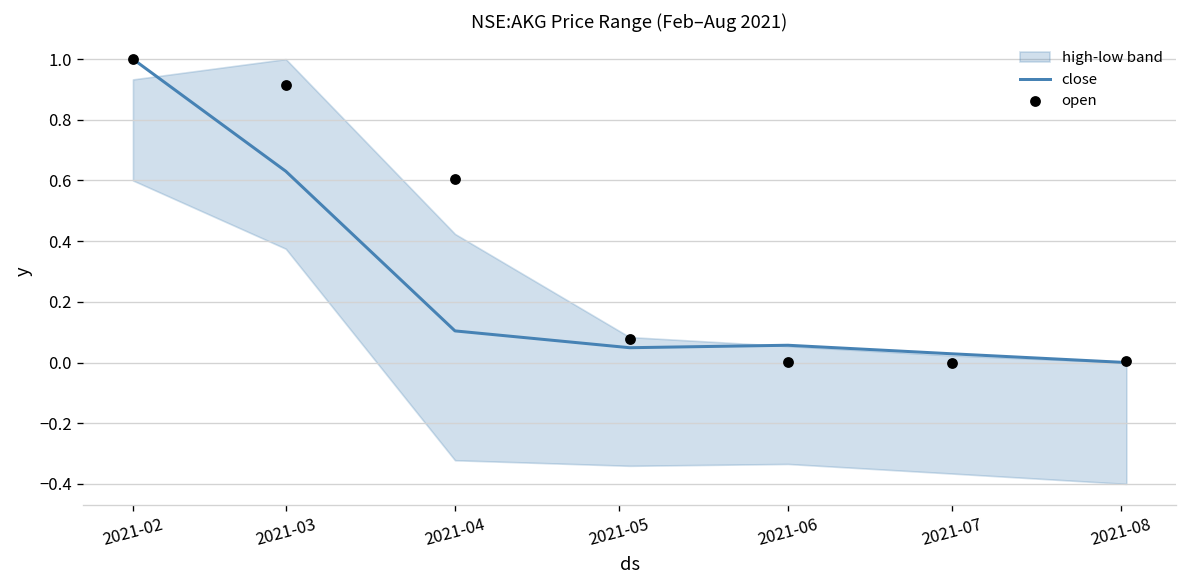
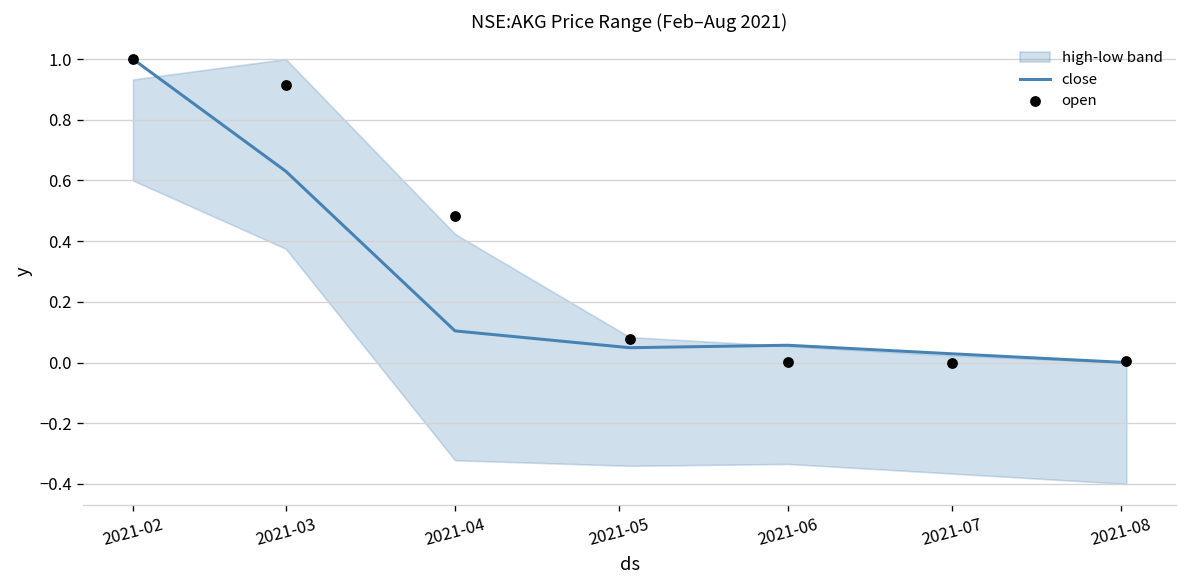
open, 2021-04: 0.61 -> 0.48
